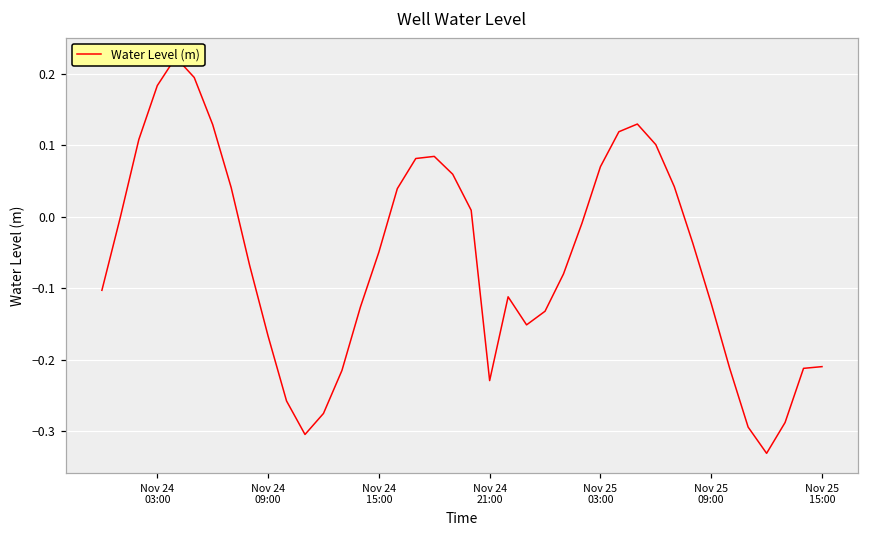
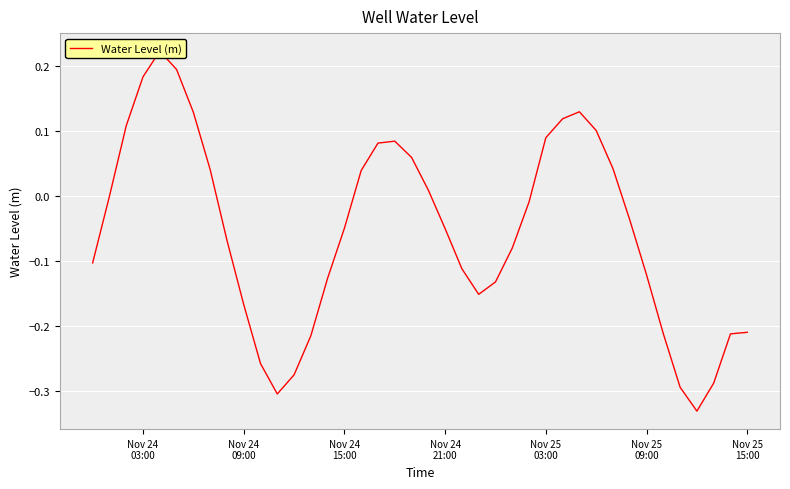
Nov 24 21:00: -0.23 -> -0.05
Nov 25 03:00: 0.07 -> 0.09
